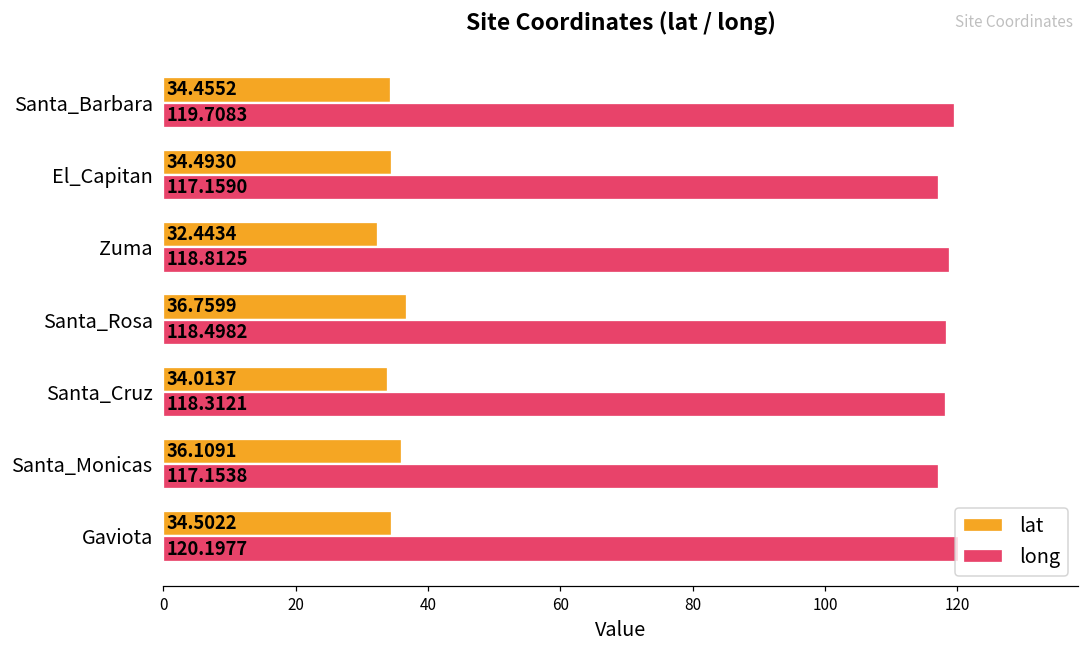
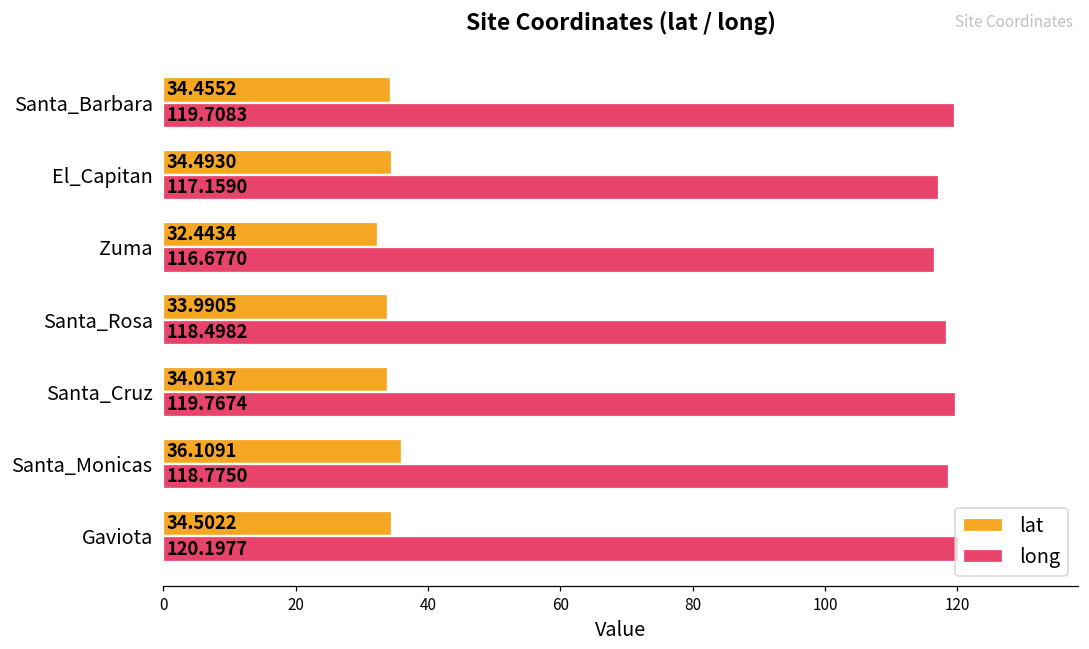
long, Zuma: 118.8125 -> 116.6770
lat, Santa_Rosa: 36.7599 -> 33.9905
long, Santa_Cruz: 118.3121 -> 119.7674
long, Santa_Monicas: 117.1538 -> 118.7750
